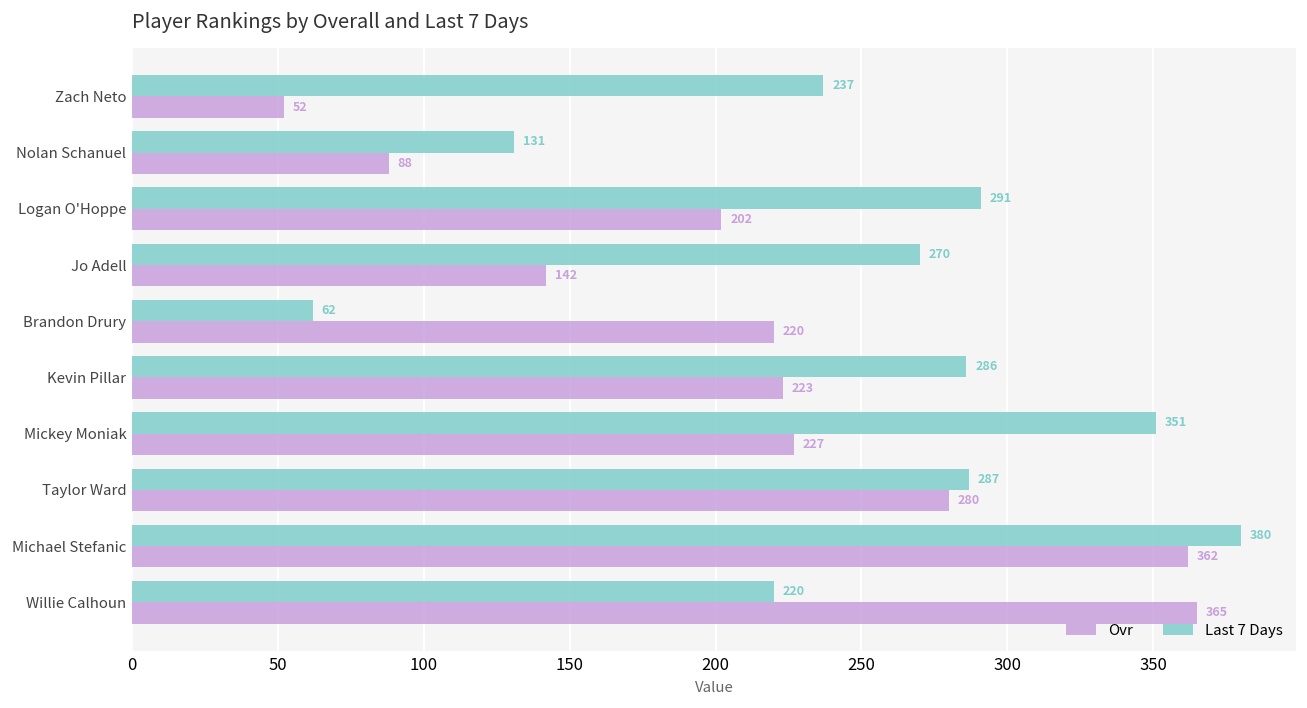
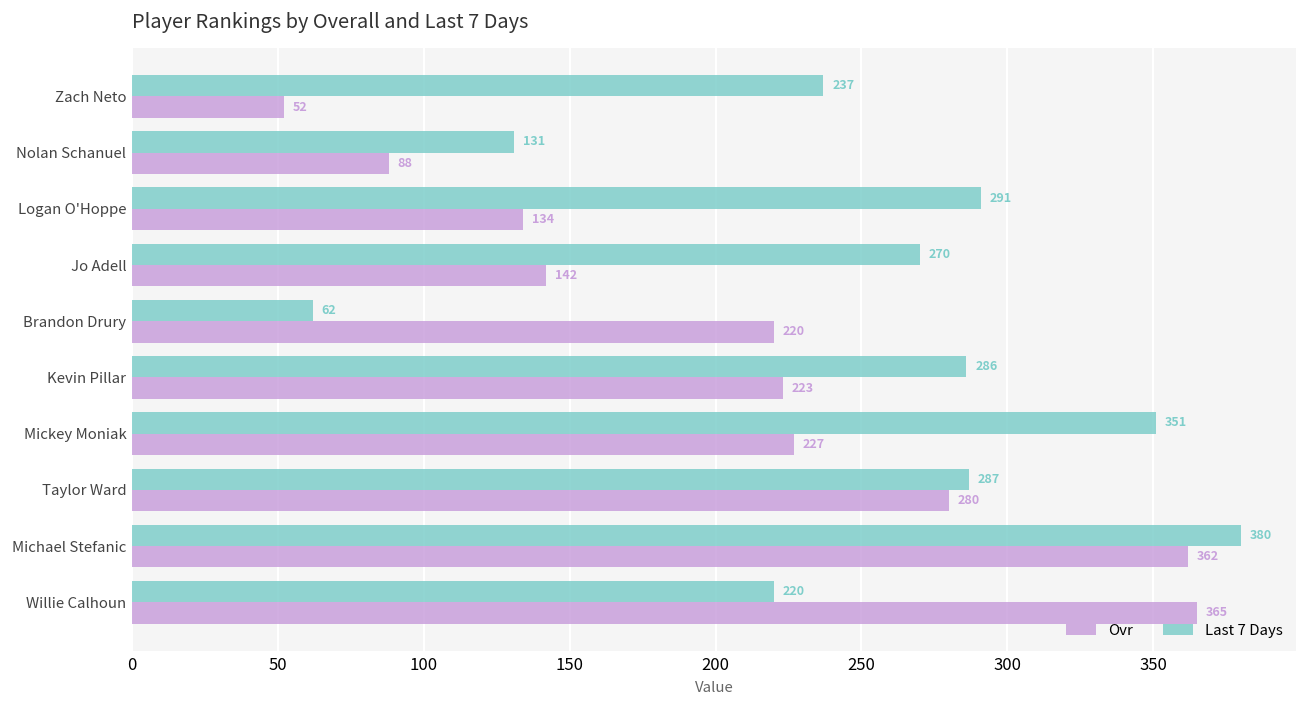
Ovr, Logan O'Hoppe: 202 -> 134
